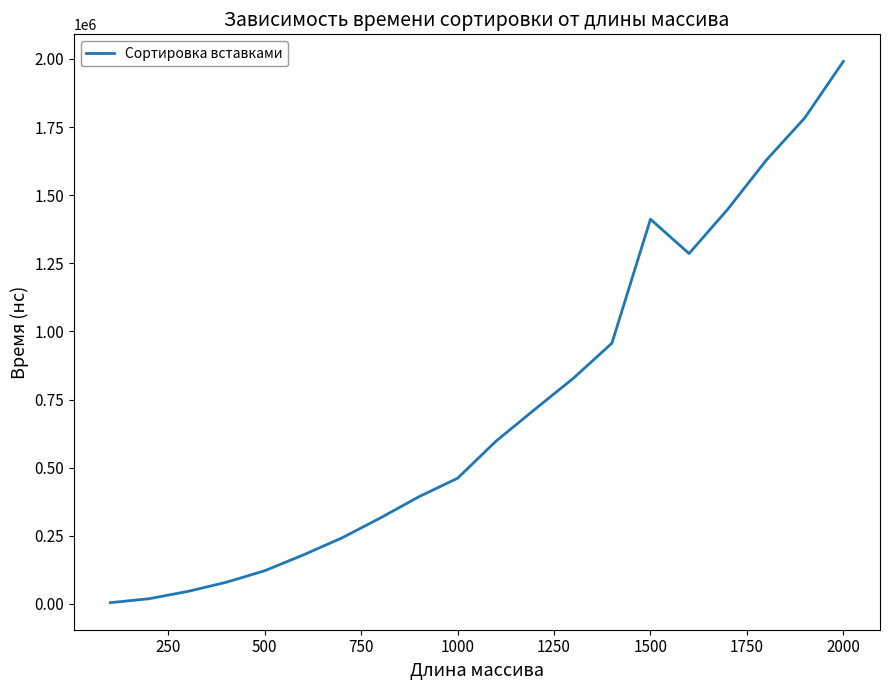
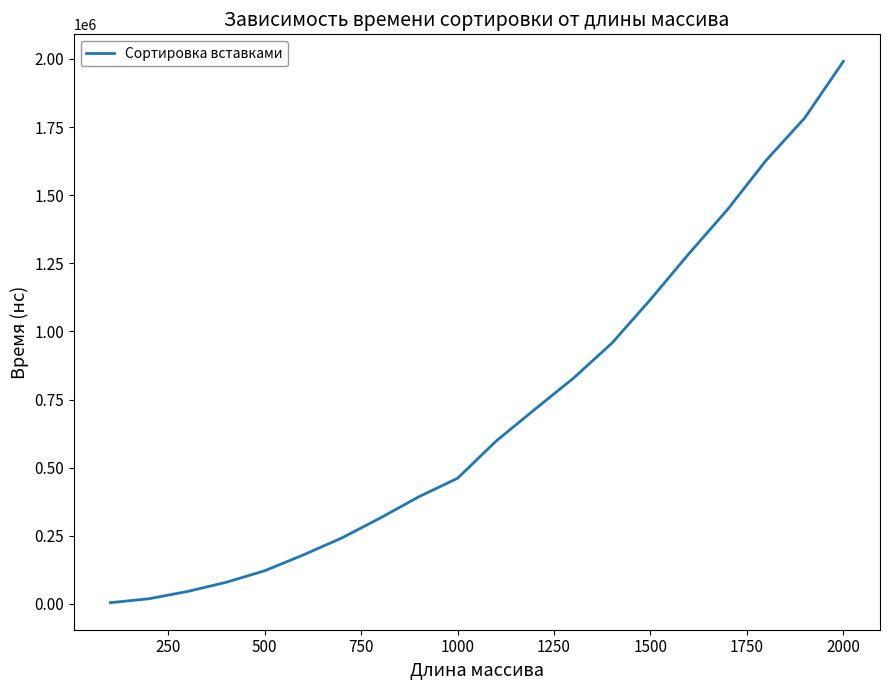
1500: 1410000 -> 1120000
